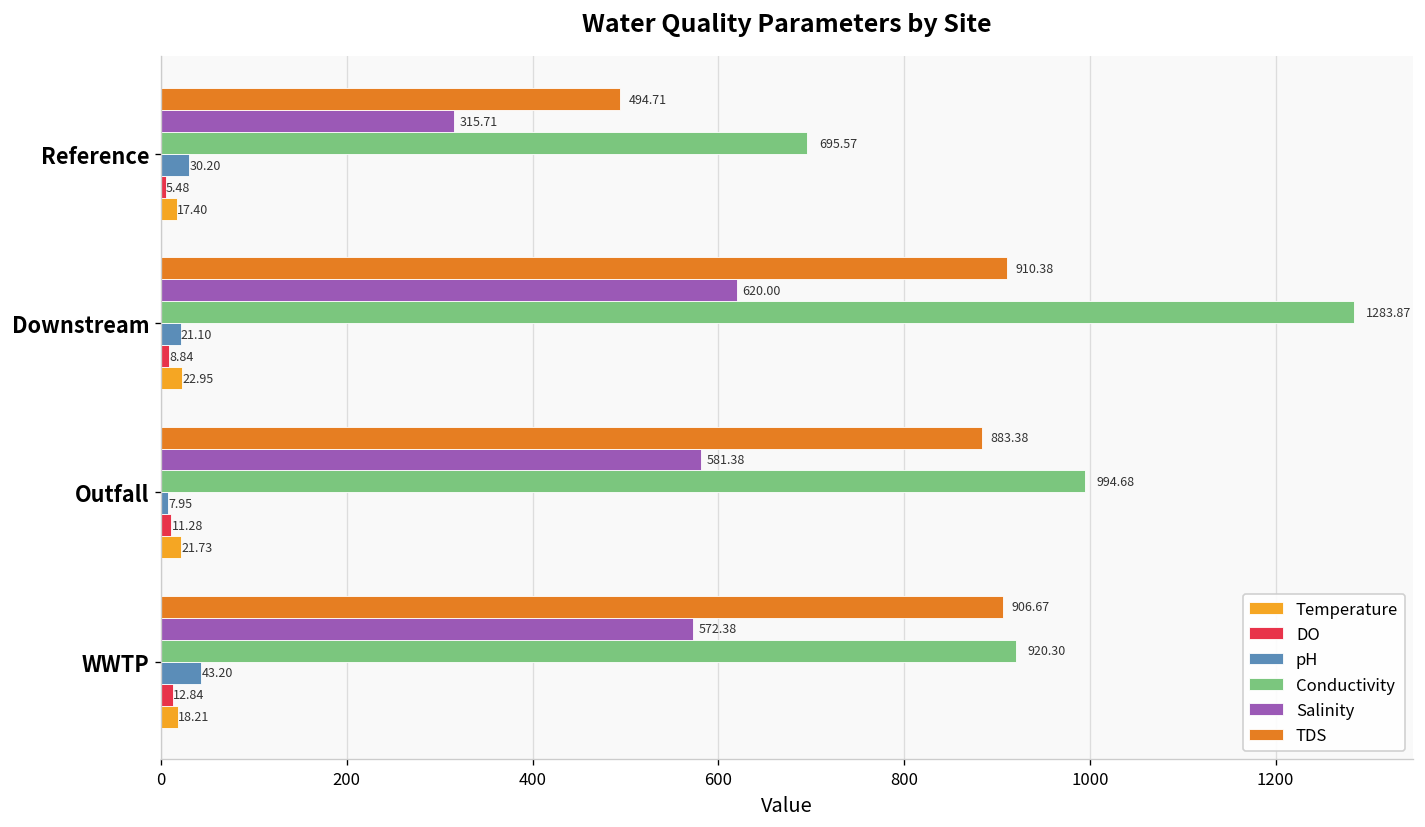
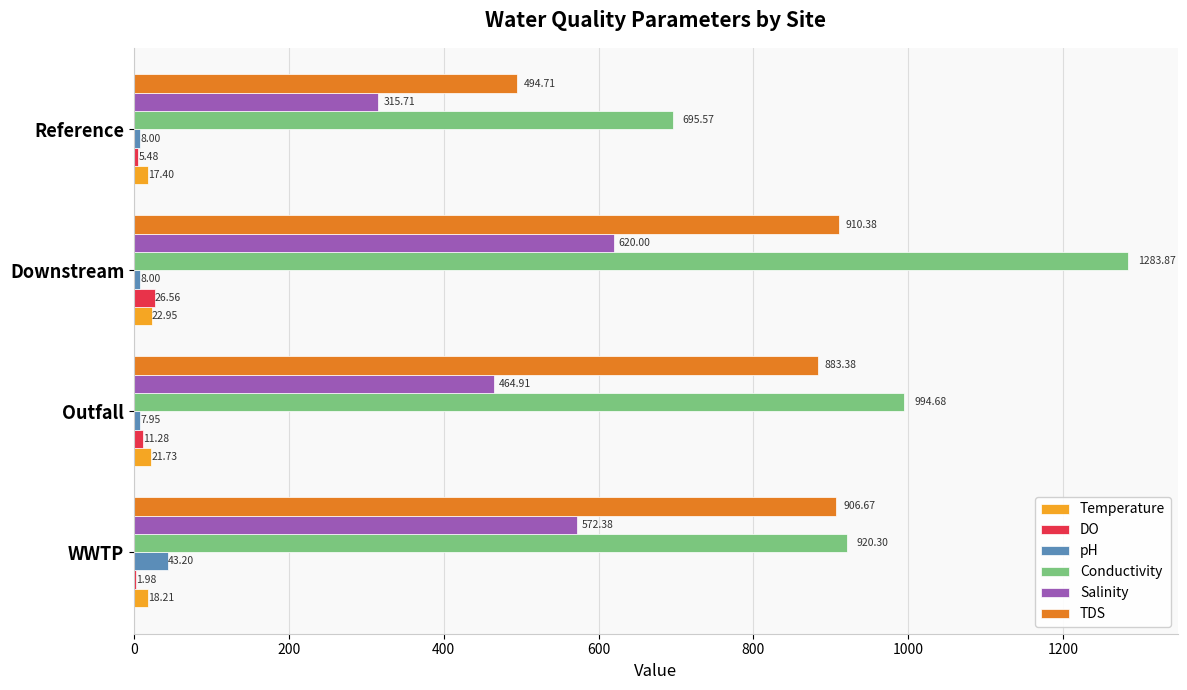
pH, Reference: 30.20 -> 8.00
pH, Downstream: 21.10 -> 8.00
DO, Downstream: 8.84 -> 26.56
Salinity, Outfall: 581.38 -> 464.91
DO, WWTP: 12.84 -> 1.98
